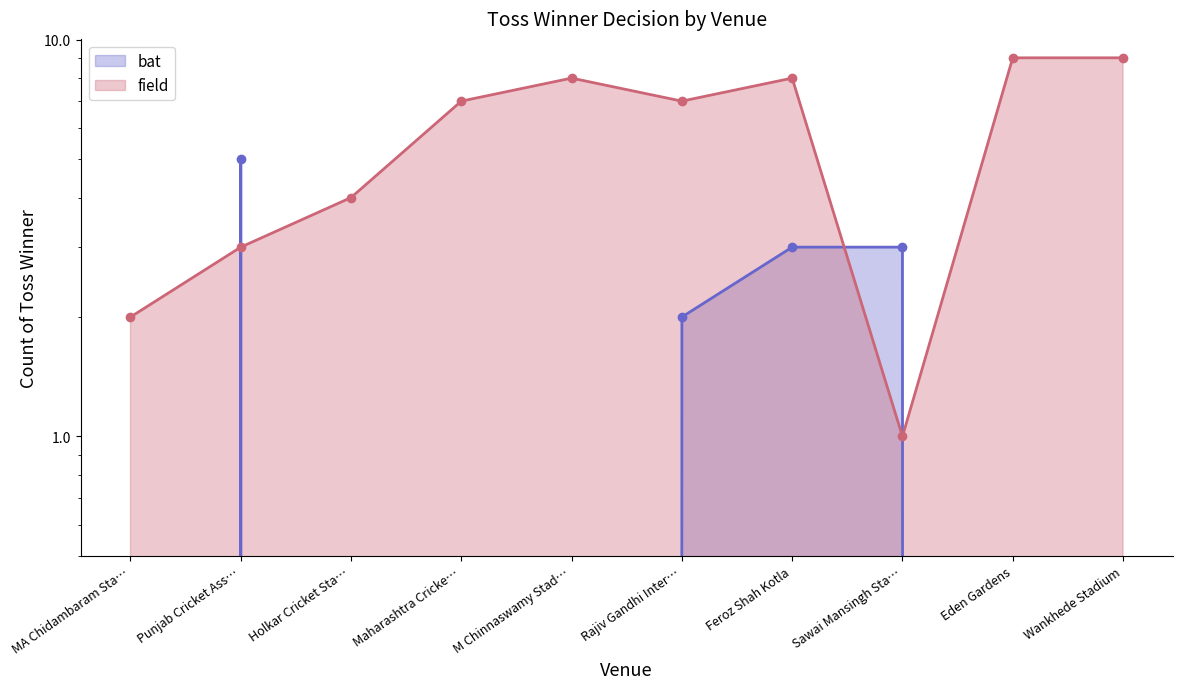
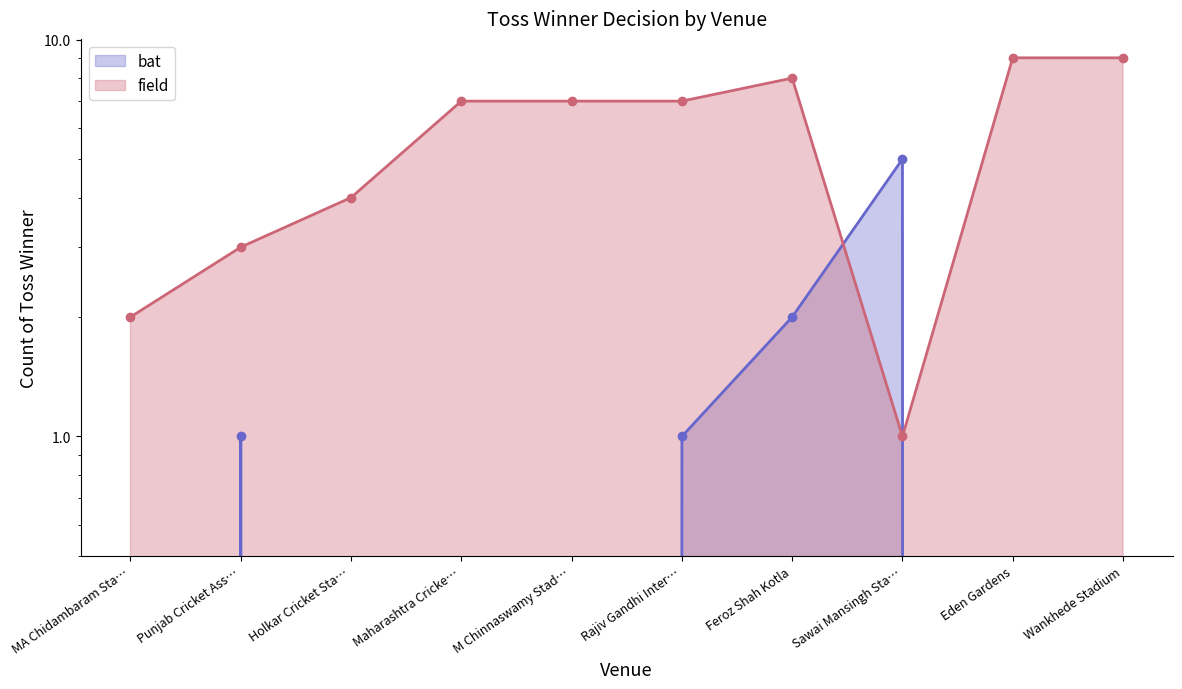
bat, Punjab Cricket Ass…: 5 -> 1
field, M Chinnaswamy Stad…: 8 -> 7
bat, Rajiv Gandhi Inter…: 2 -> 1
bat, Feroz Shah Kotla: 3 -> 2
bat, Sawai Mansingh Sta…: 3 -> 5
